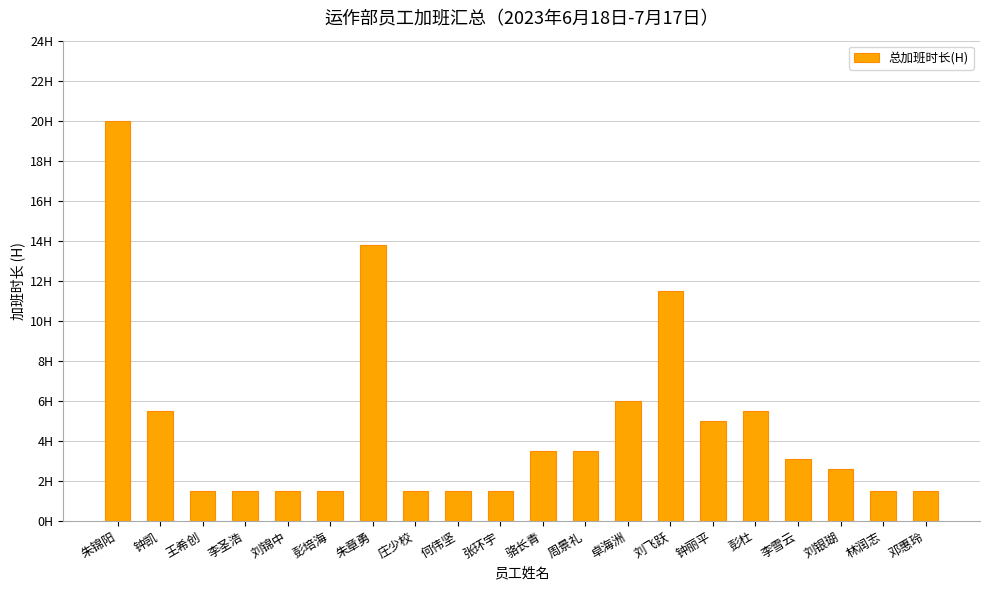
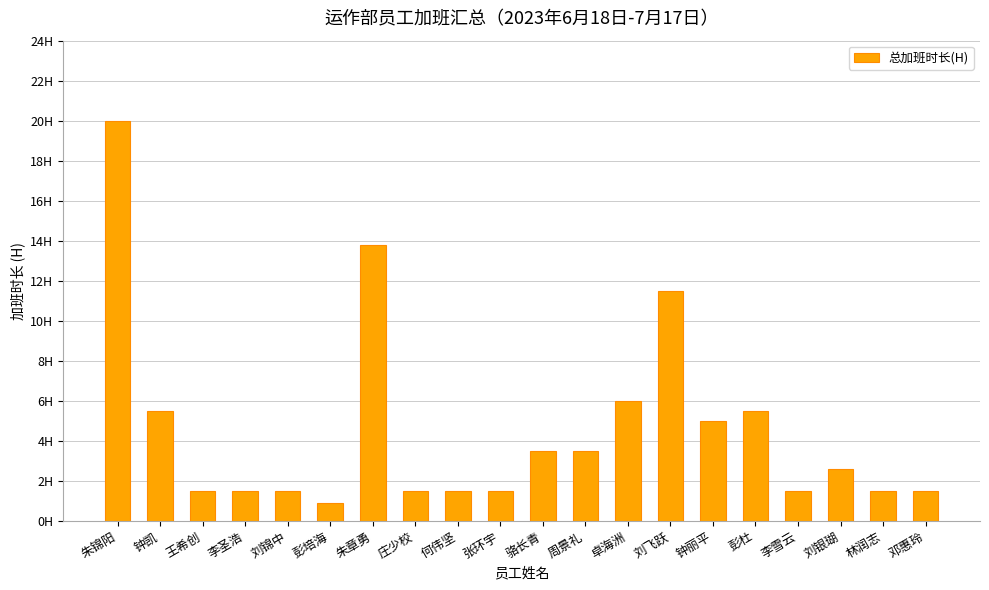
彭培海: 1.5H -> 0.9H
李雪云: 3.1H -> 1.5H
